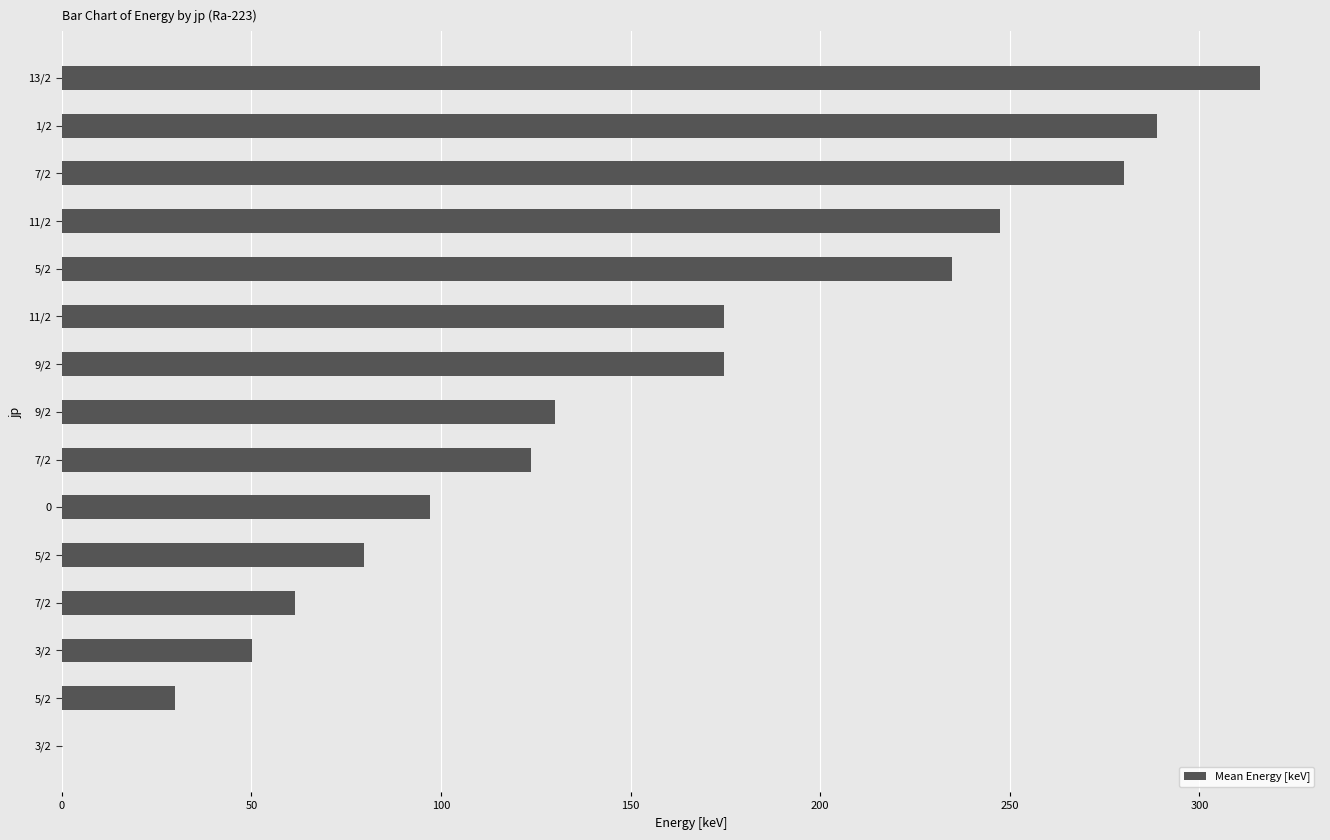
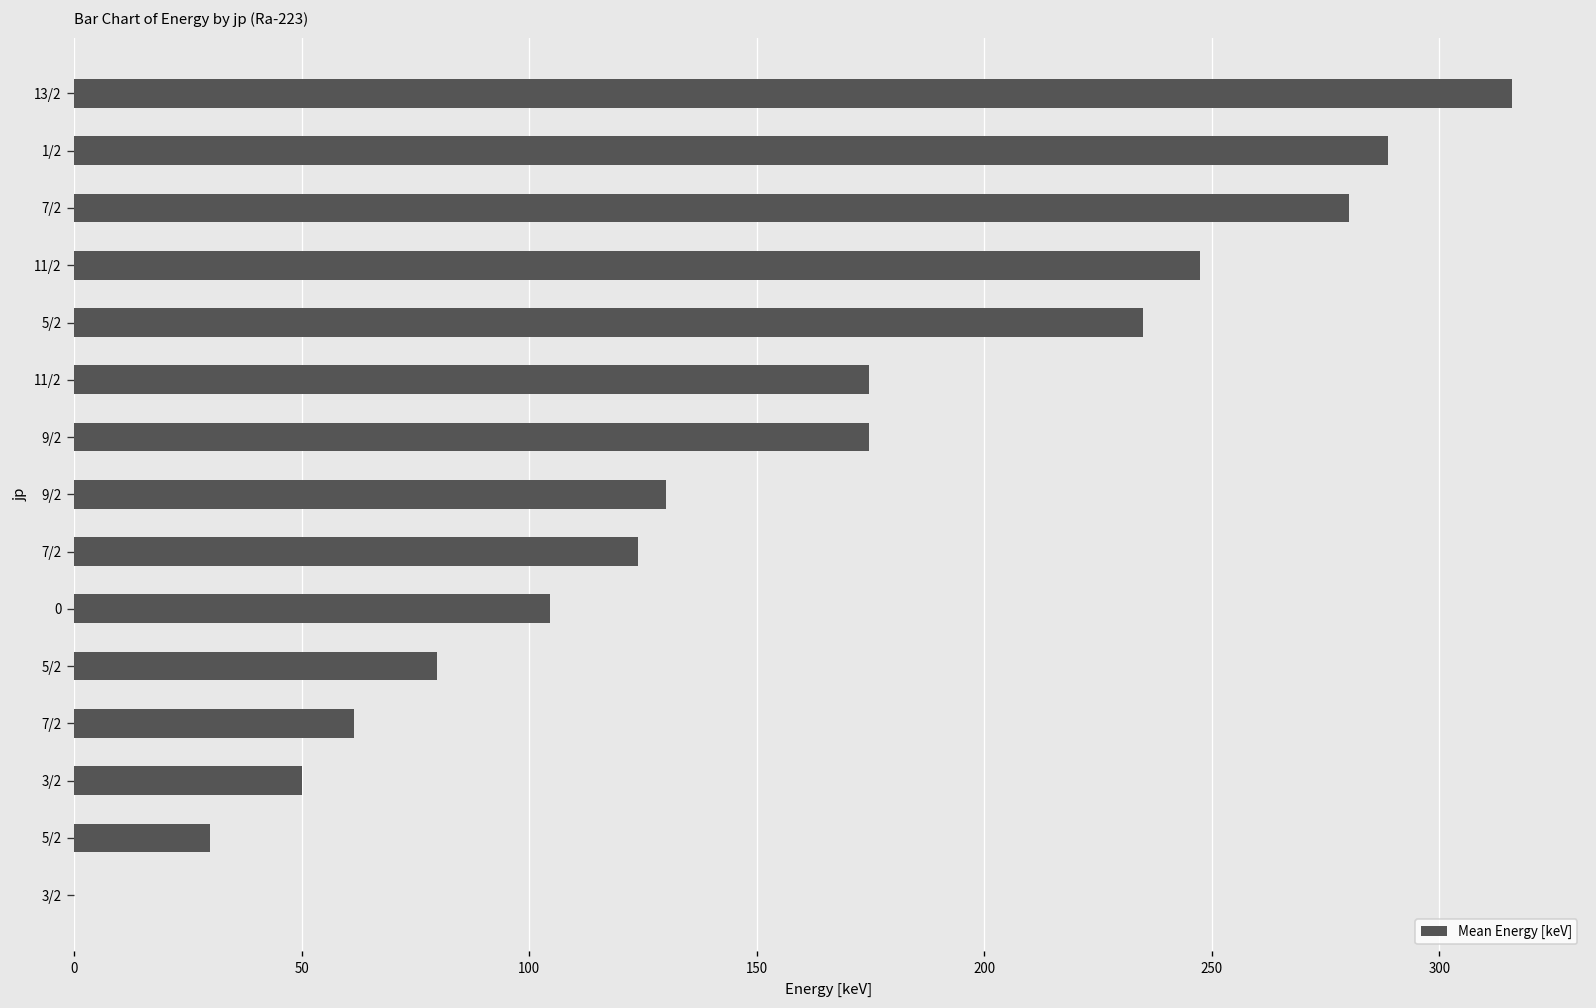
0: 97 -> 105
